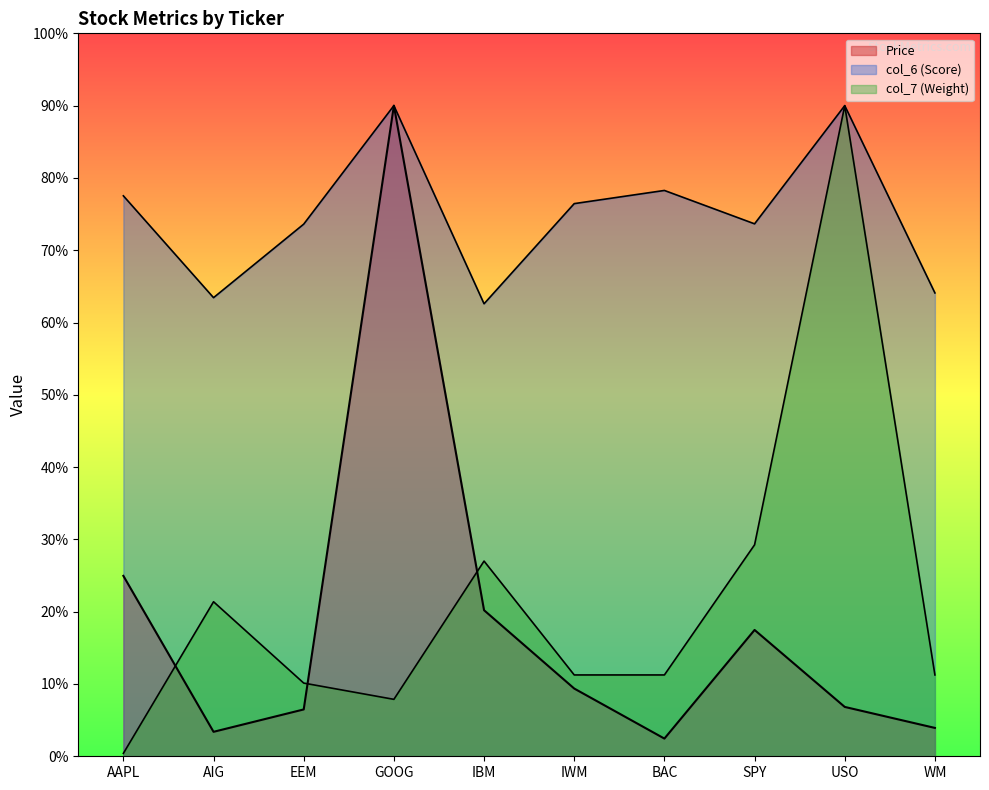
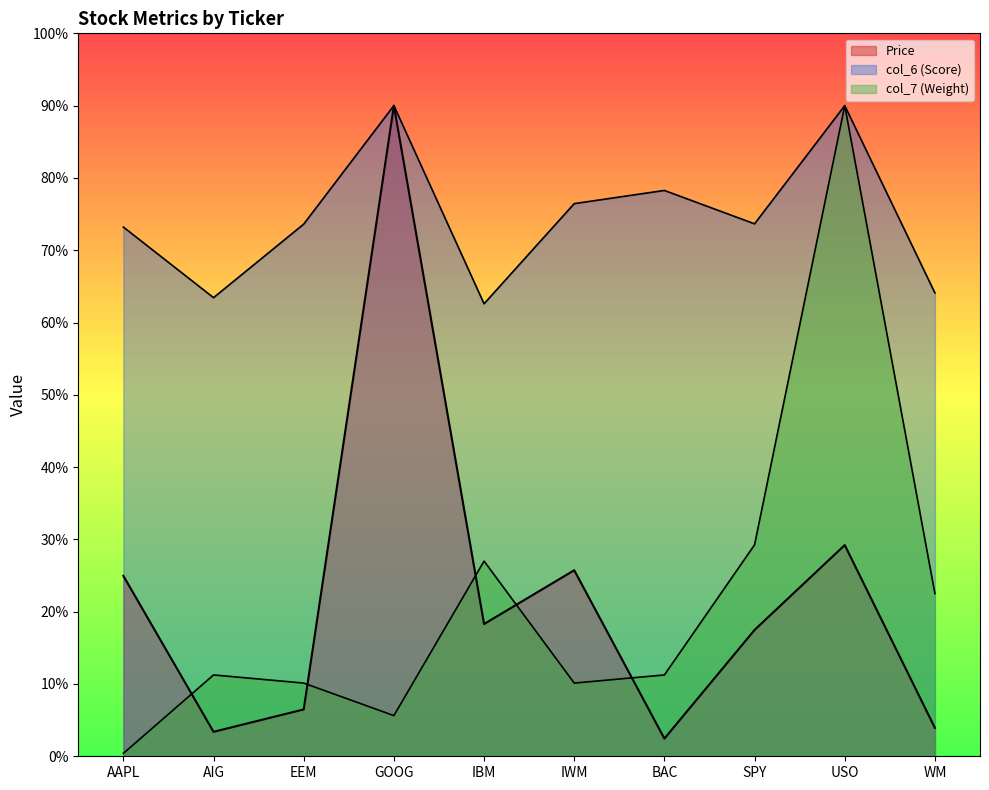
col_6 (Score), AAPL: 78% -> 73%
col_7 (Weight), AIG: 21% -> 11%
col_7 (Weight), GOOG: 8% -> 6%
Price, IBM: 20% -> 18%
Price, IWM: 9% -> 26%
col_7 (Weight), IWM: 11% -> 10%
Price, USO: 7% -> 29%
col_7 (Weight), WM: 11% -> 23%
